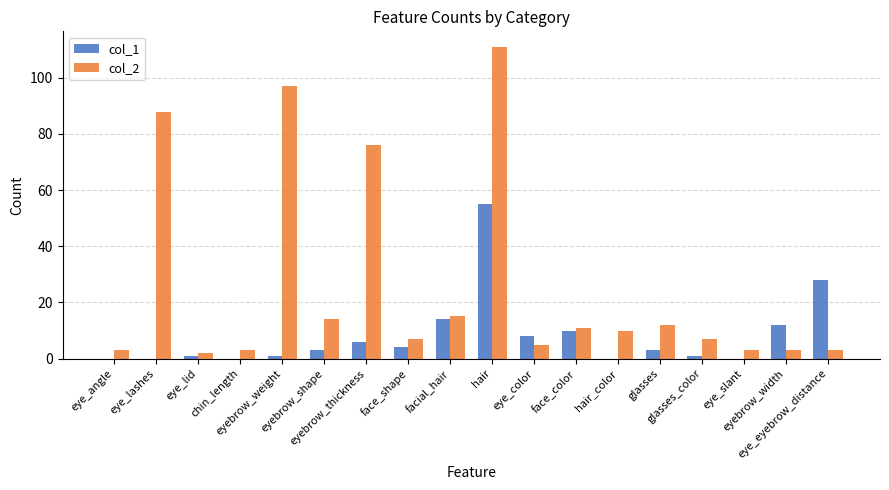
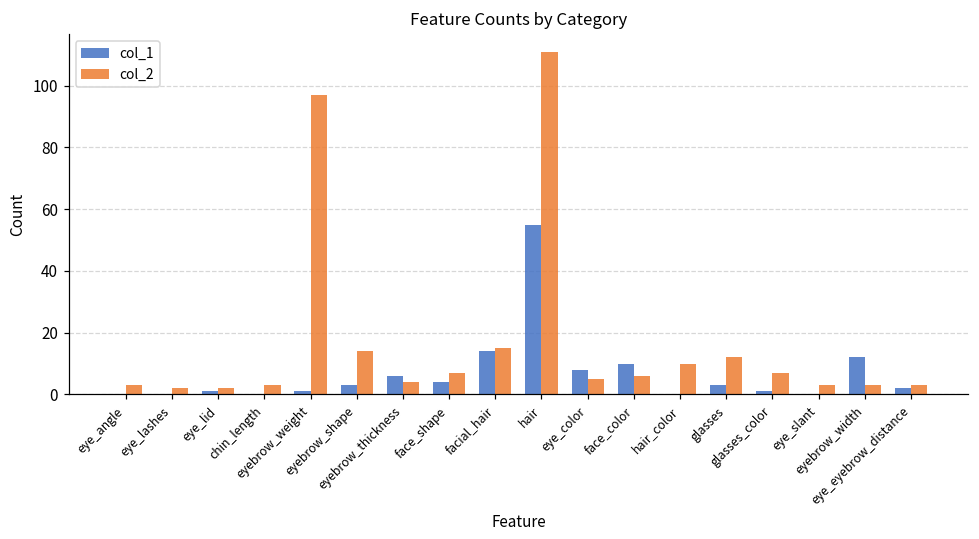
col_2, eye_lashes: 88 -> 2
col_2, eyebrow_thickness: 76 -> 4
col_2, face_color: 11 -> 6
col_1, eye_eyebrow_distance: 28 -> 2
